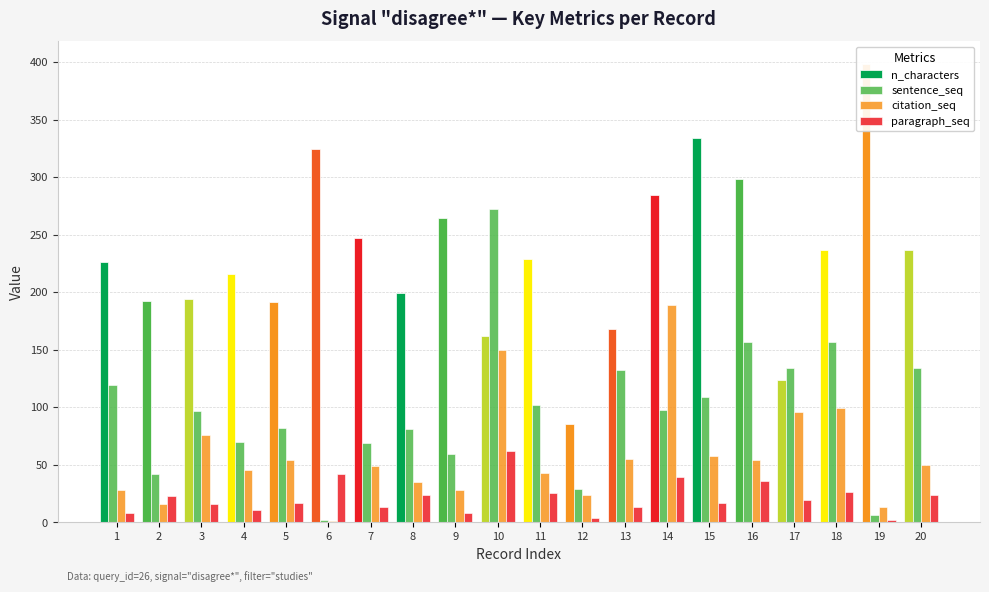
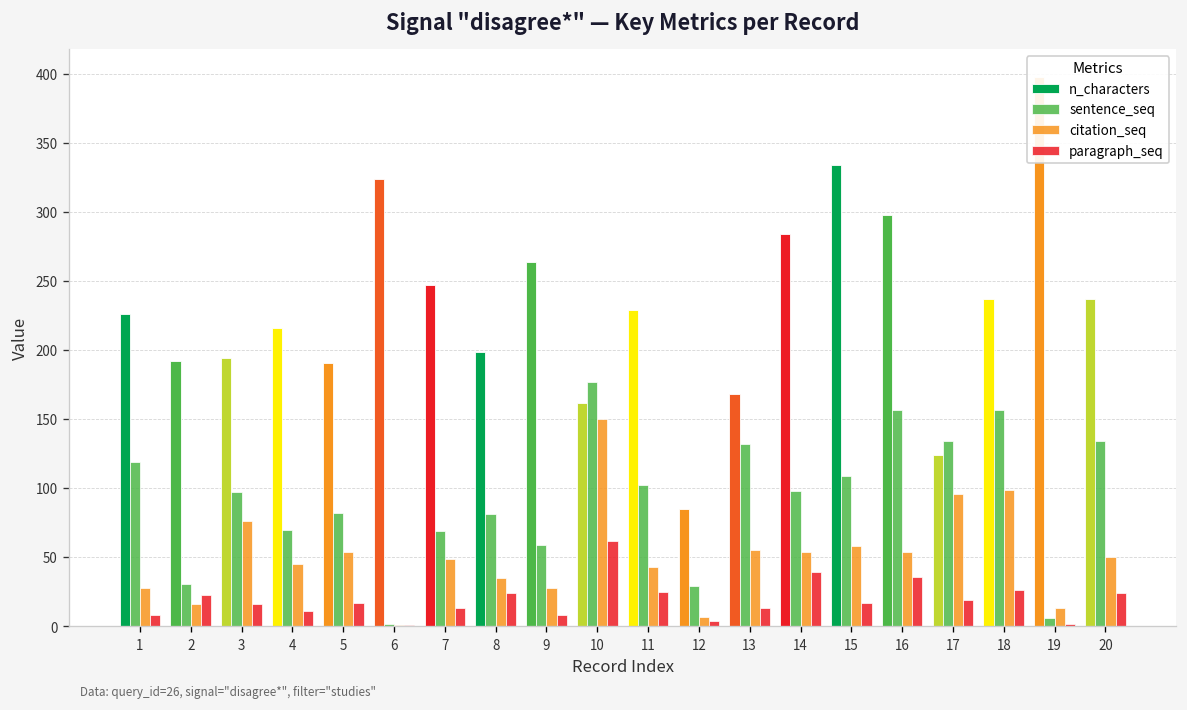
sentence_seq, 2: 42 -> 31
paragraph_seq, 6: 42 -> 1
sentence_seq, 10: 272 -> 177
citation_seq, 12: 24 -> 7
citation_seq, 14: 189 -> 54
